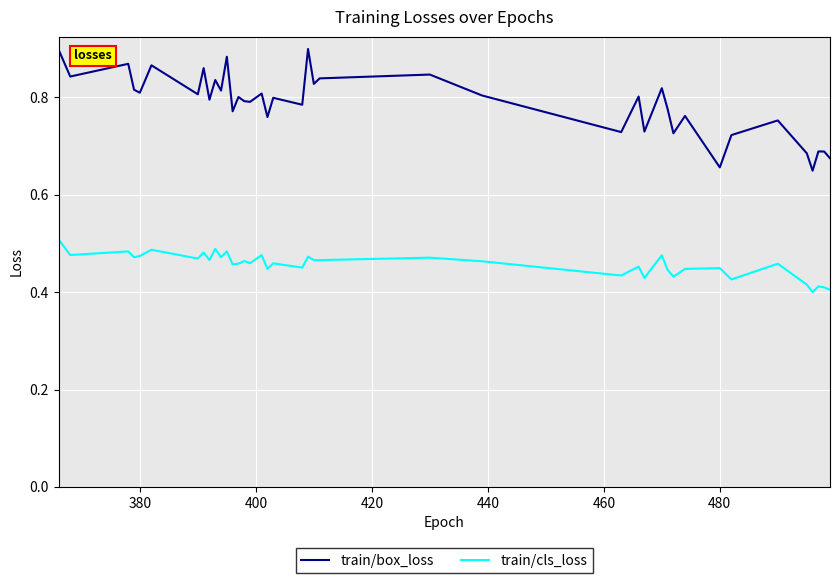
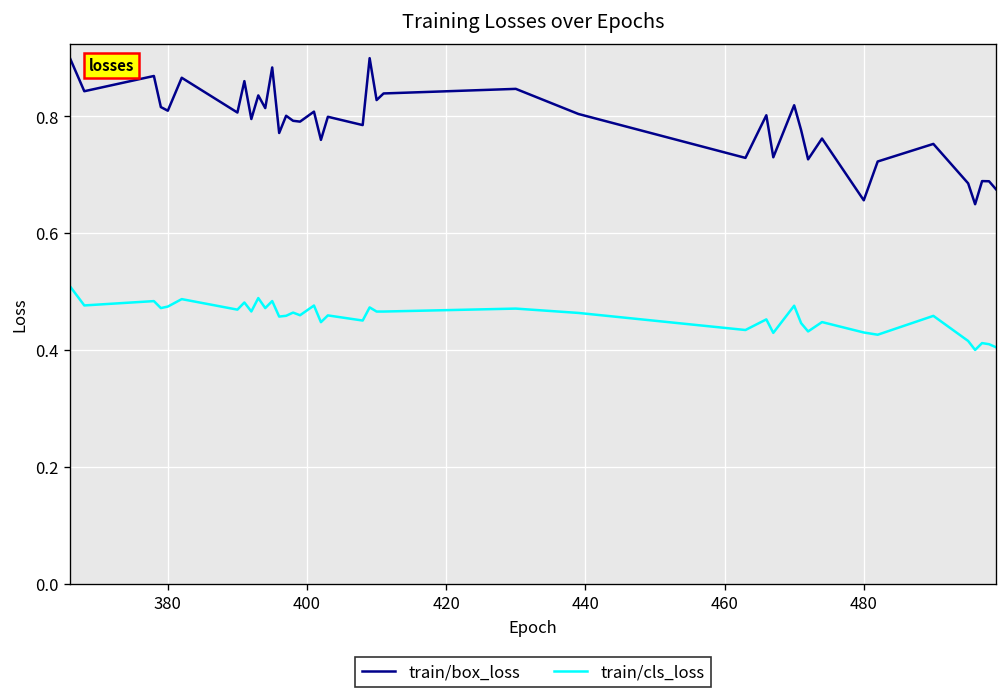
train/cls_loss, 480: 0.45 -> 0.43
